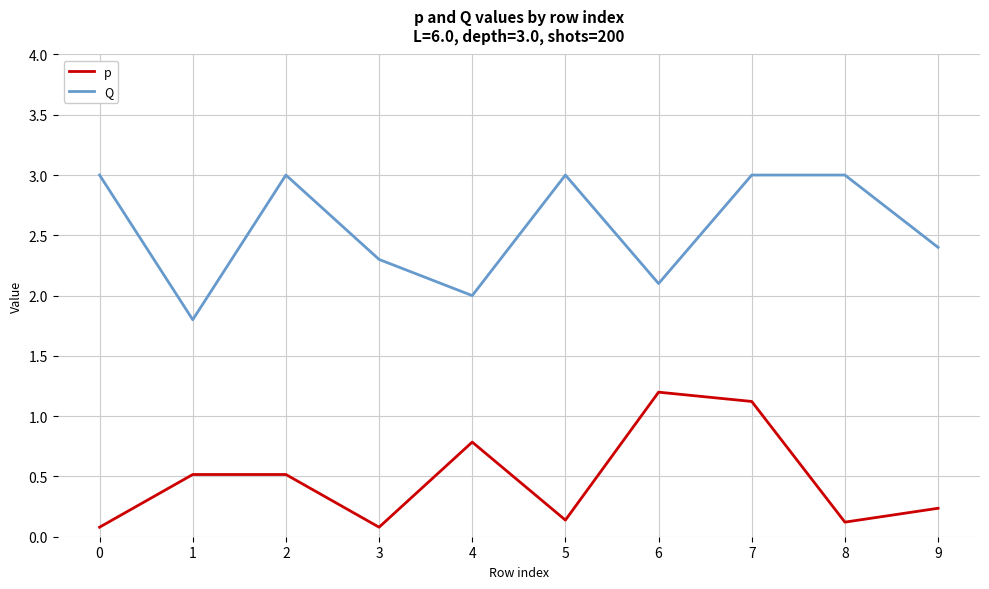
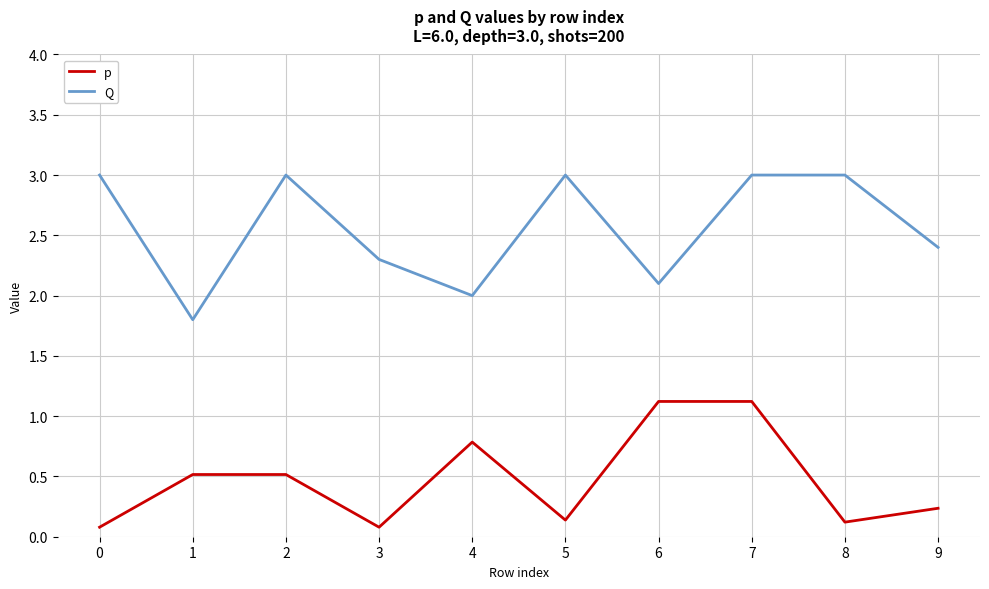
p, 6: 1.20 -> 1.12
